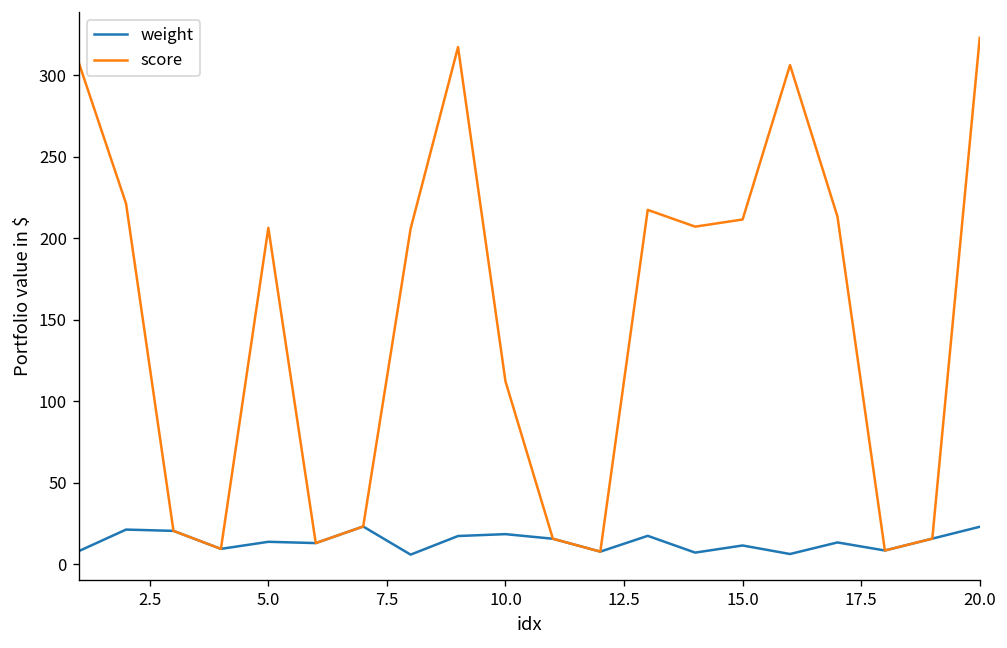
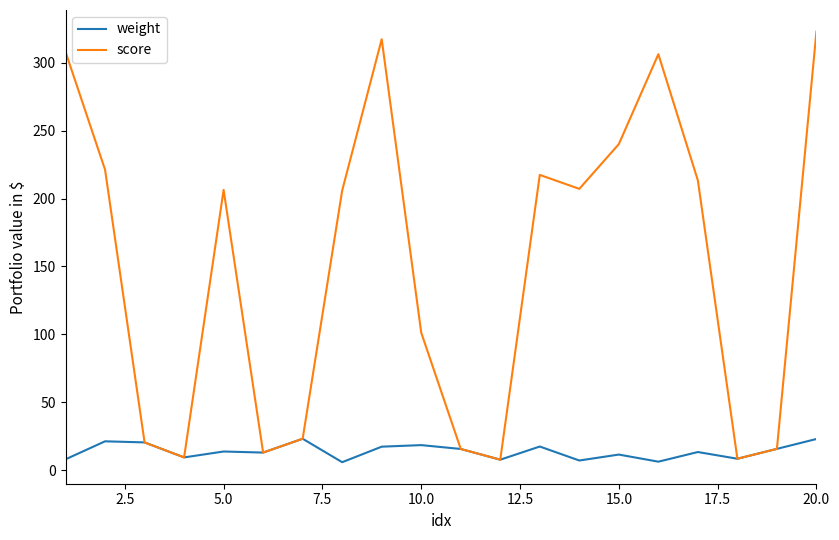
score, 10.0: 112 -> 101
score, 15.0: 211 -> 240
